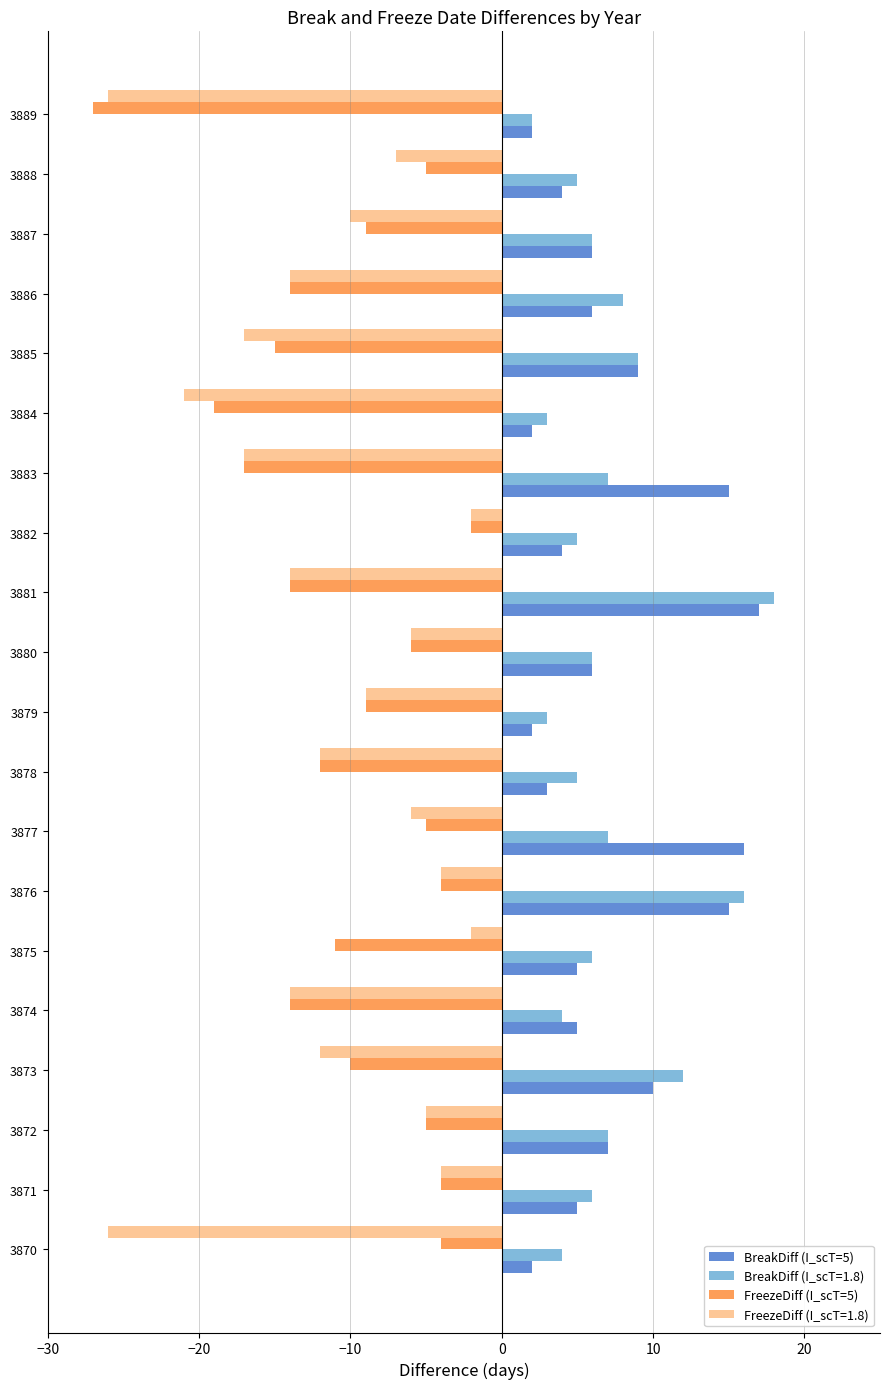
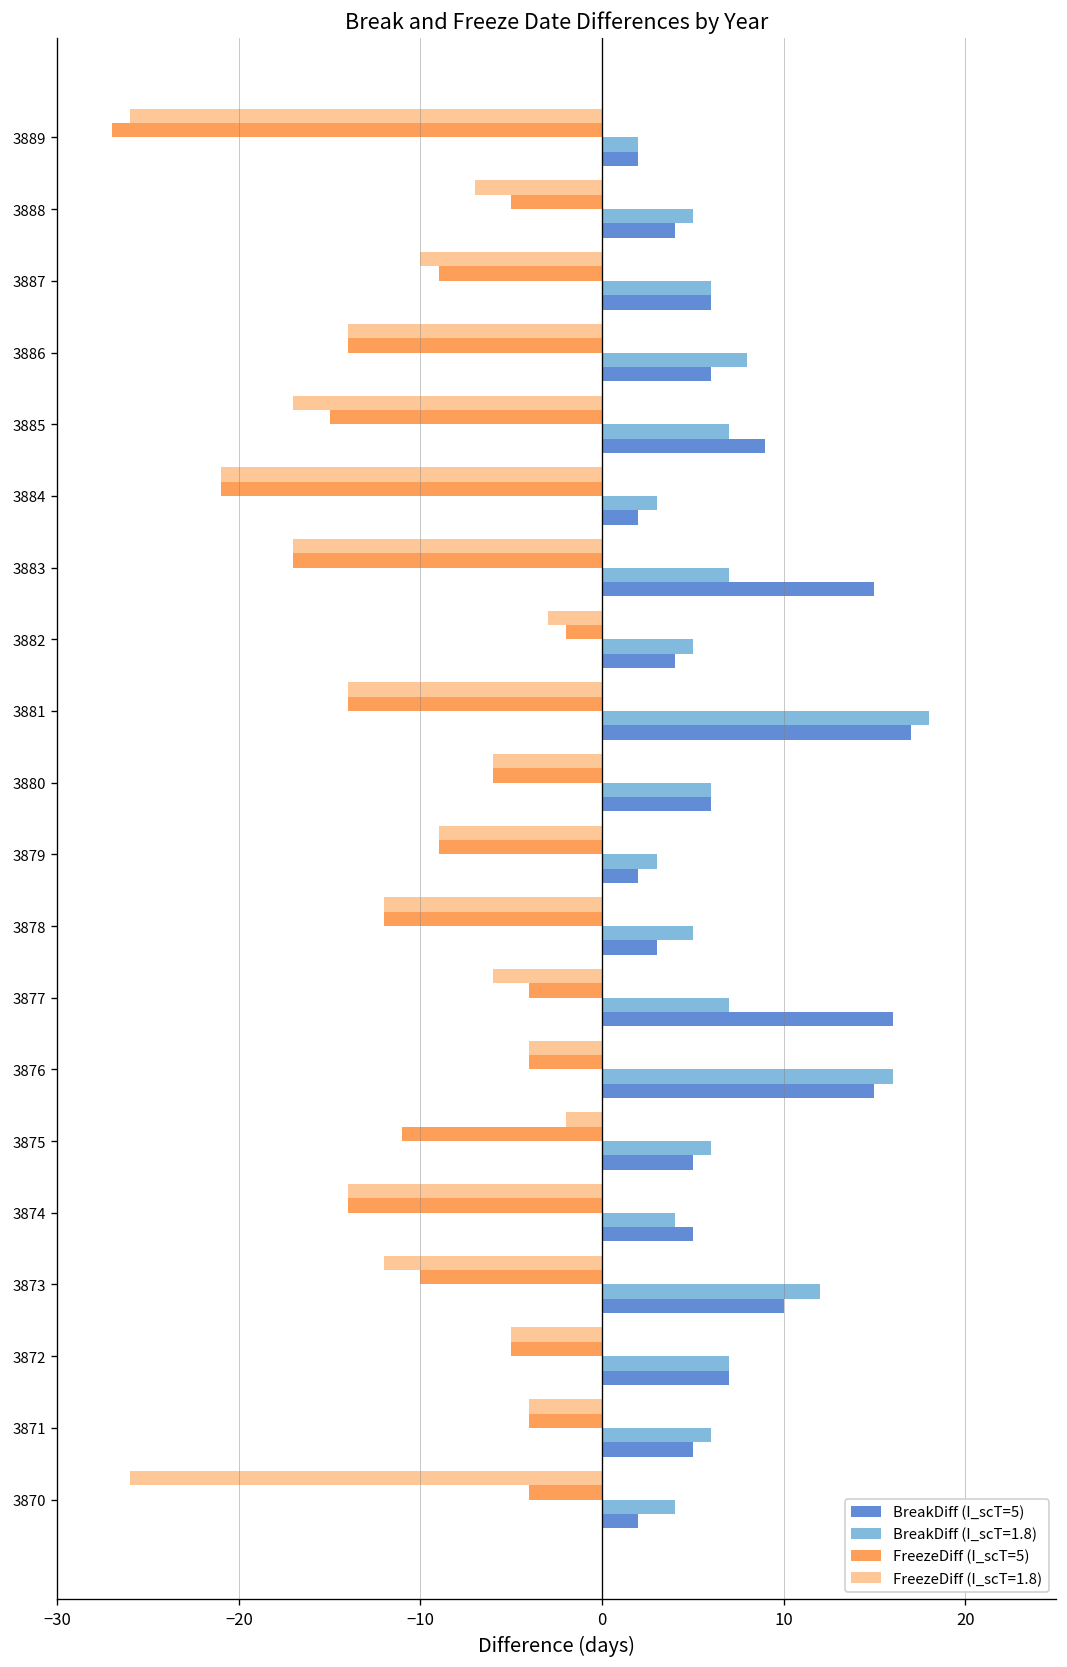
BreakDiff (I_scT=1.8), 3885: 9 -> 7
FreezeDiff (I_scT=5), 3884: -19 -> -21
FreezeDiff (I_scT=1.8), 3882: -2 -> -3
FreezeDiff (I_scT=5), 3877: -5 -> -4
